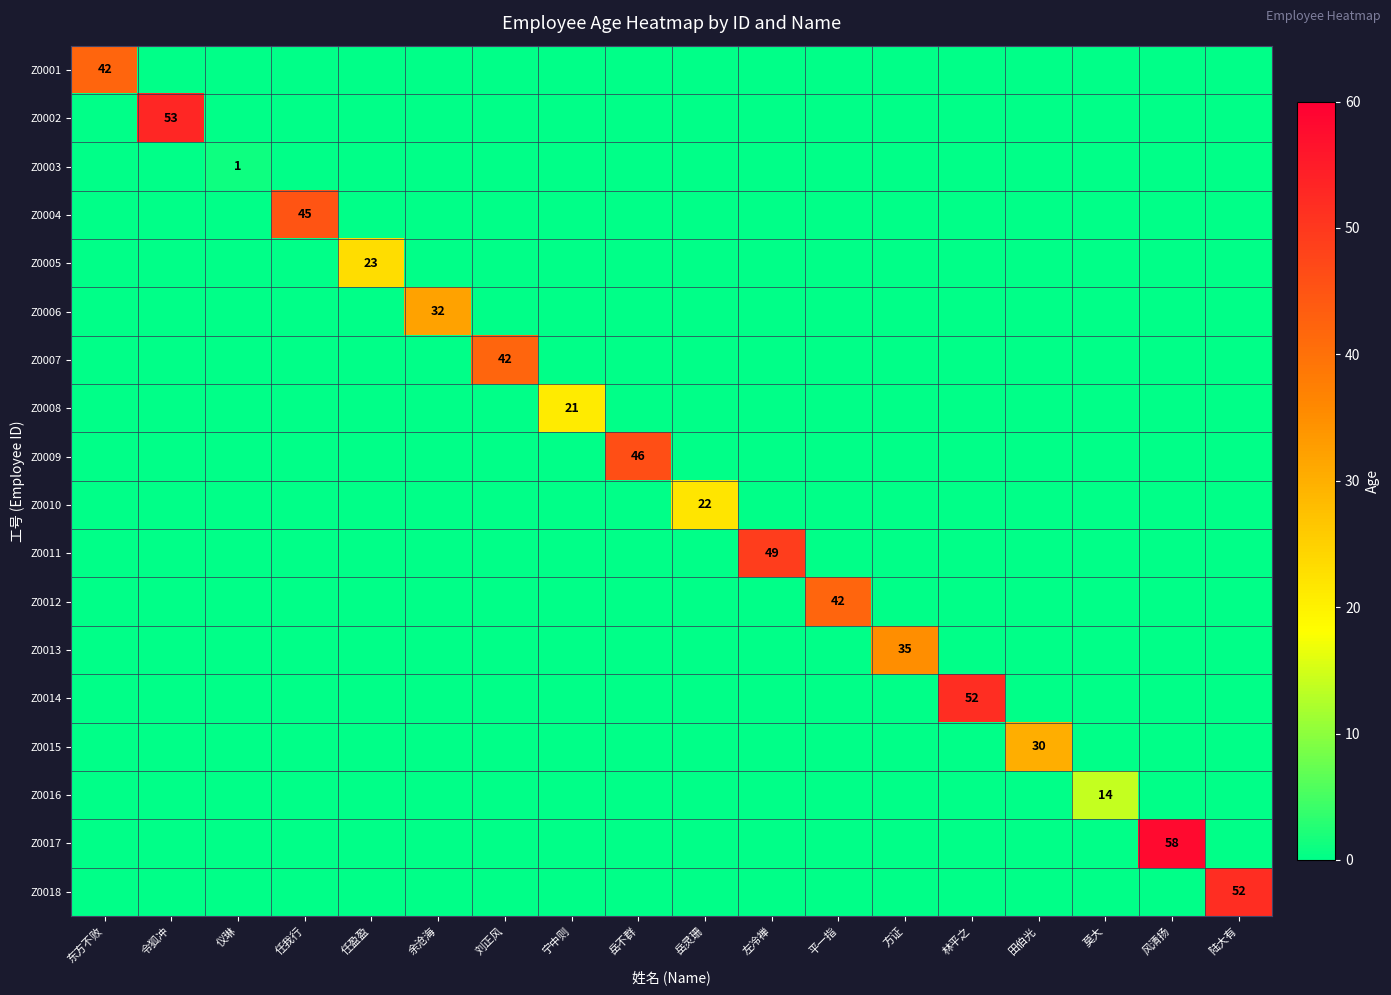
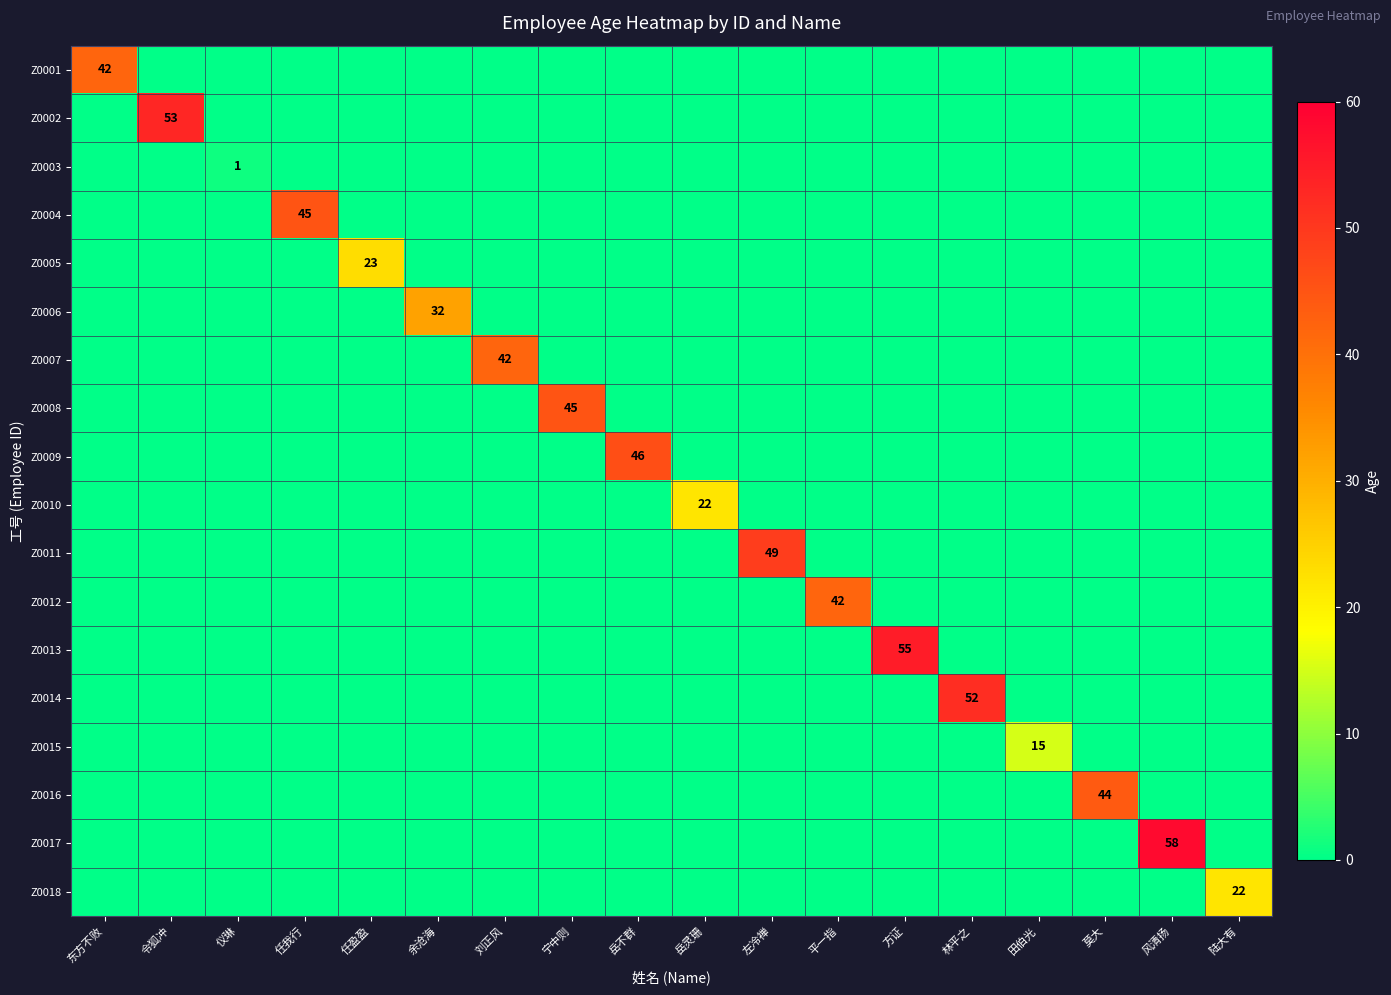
Z0008, 宁中则: 21 -> 45
Z0013, 方证: 35 -> 55
Z0015, 田伯光: 30 -> 15
Z0016, 莫大: 14 -> 44
Z0018, 陆大有: 52 -> 22
